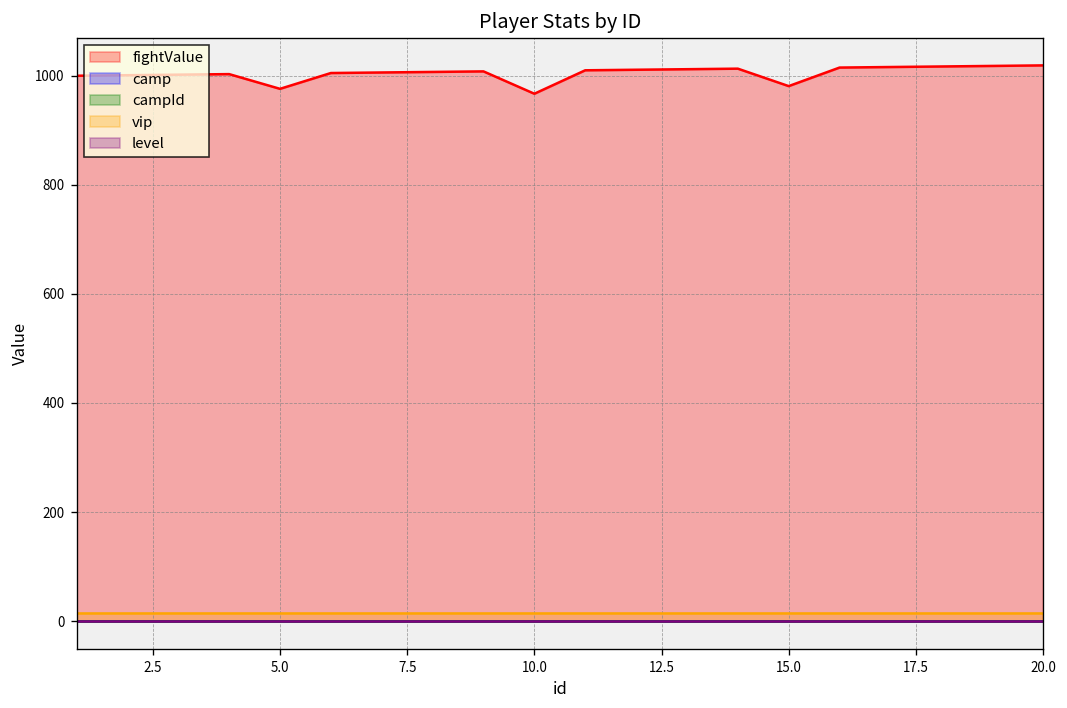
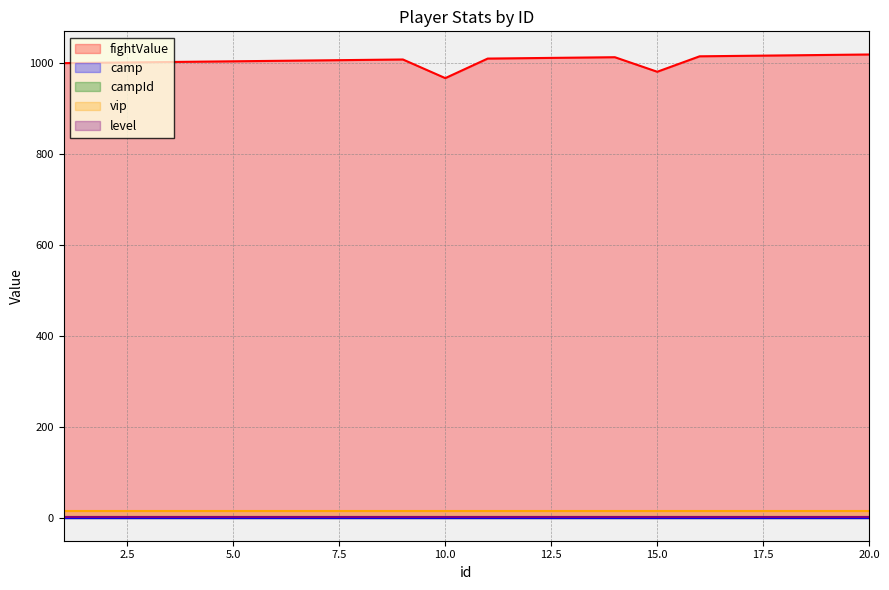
fightValue, 5.0: 980 -> 1000
